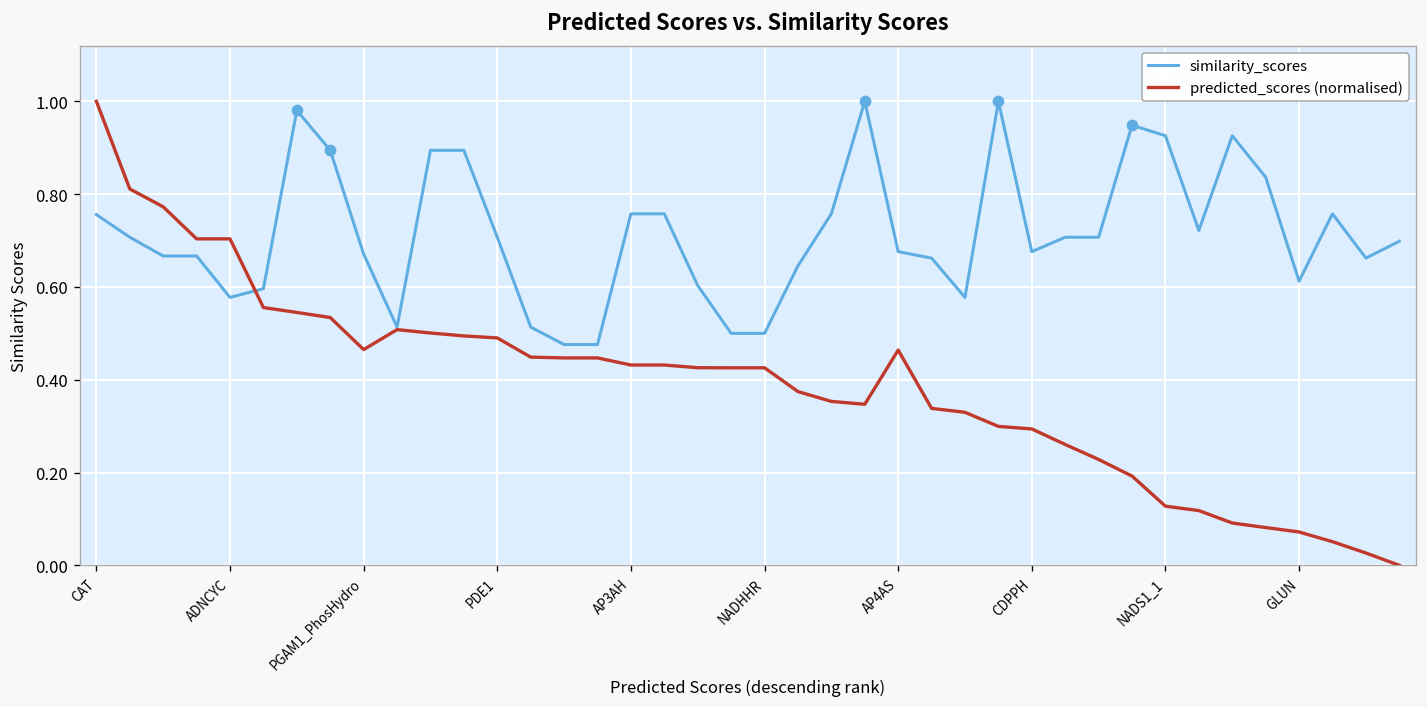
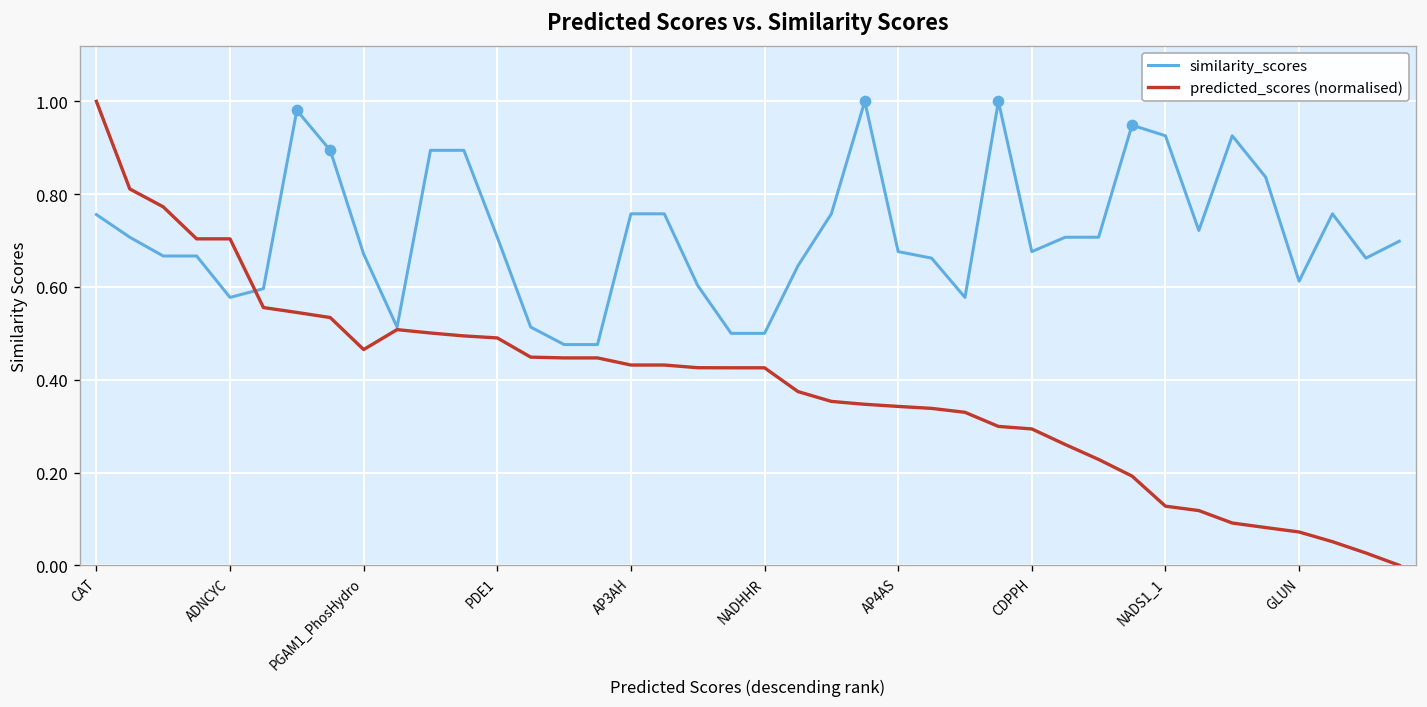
predicted_scores (normalised), AP4AS: 0.46 -> 0.34
